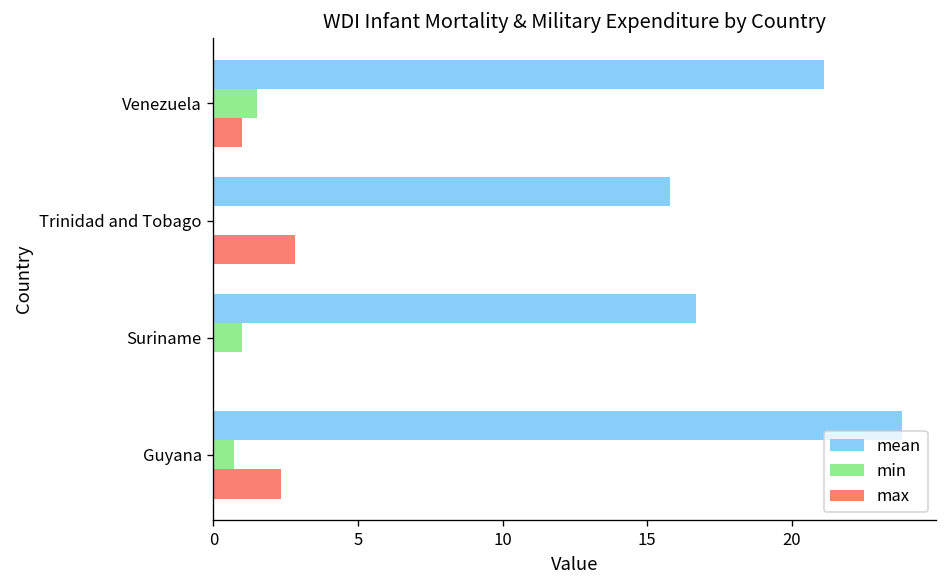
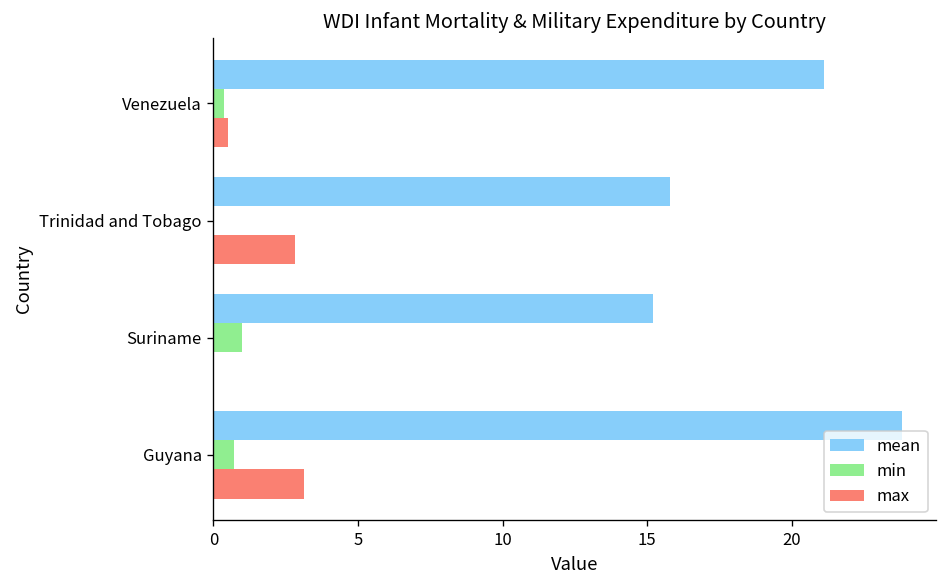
min, Venezuela: 1.5 -> 0.4
max, Venezuela: 1.0 -> 0.5
mean, Suriname: 16.7 -> 15.2
max, Guyana: 2.3 -> 3.1
